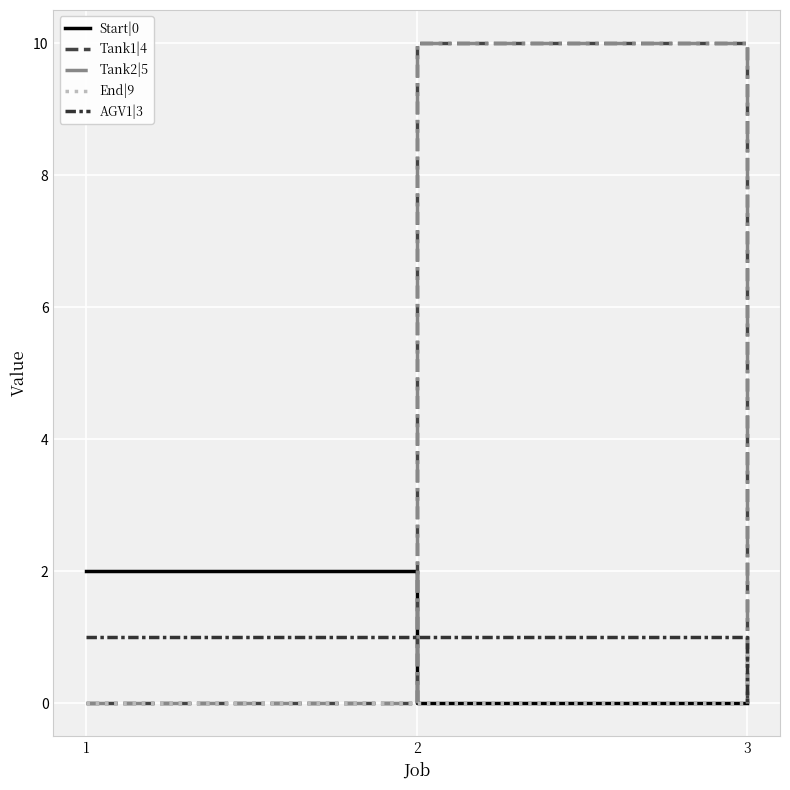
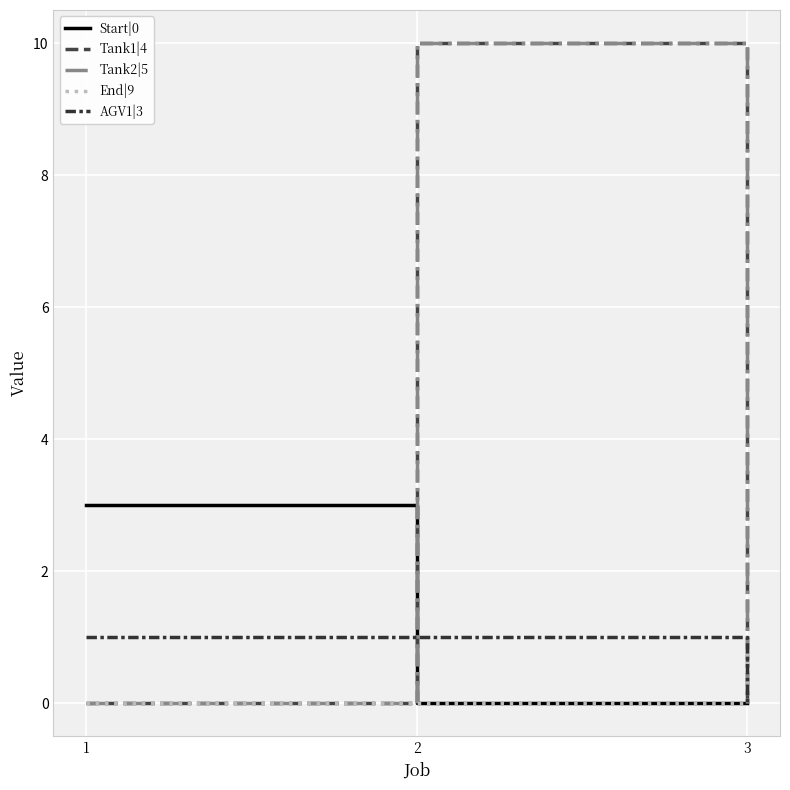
Start|0, 1: 2 -> 3
